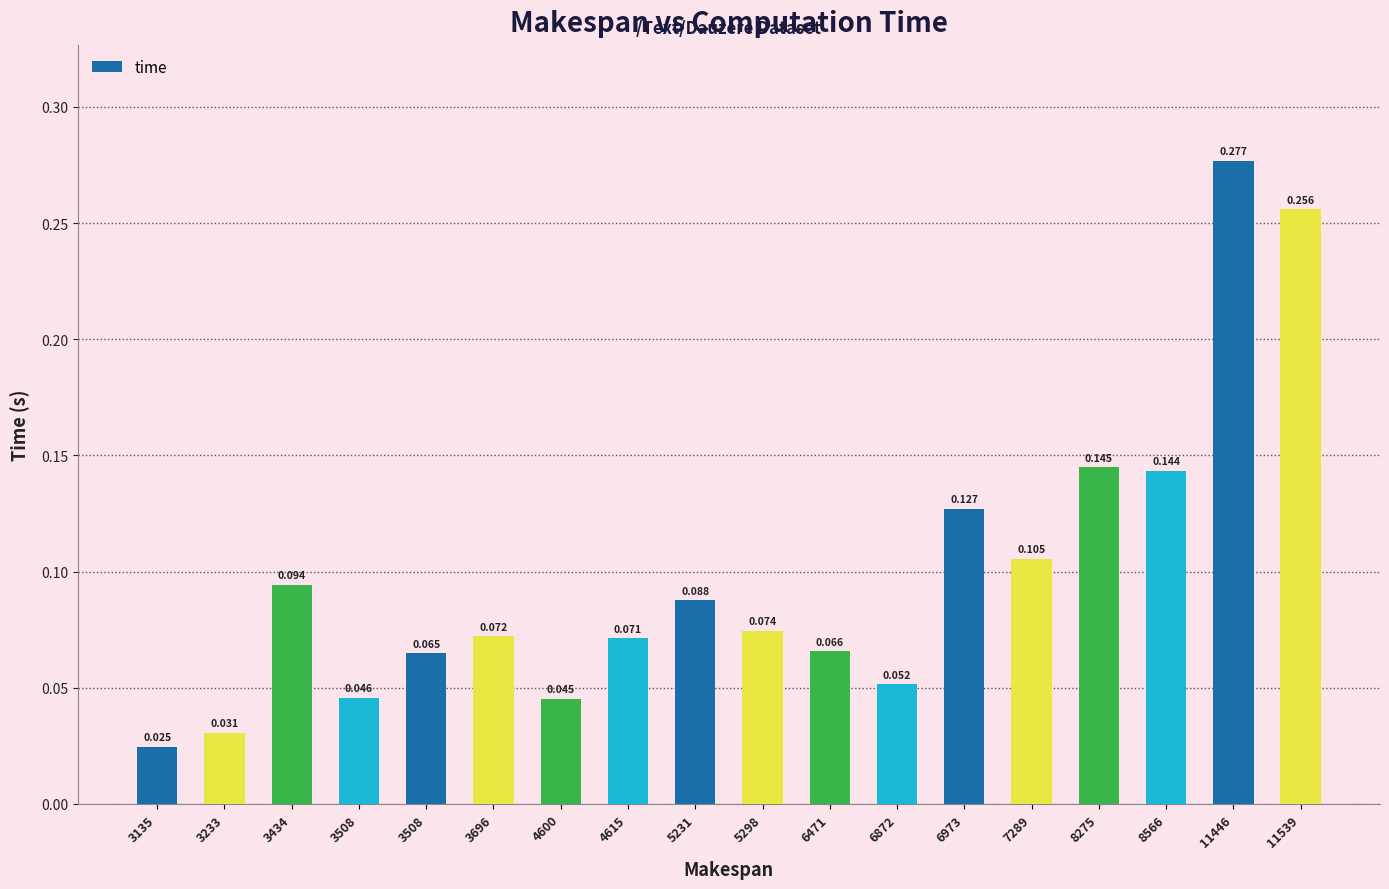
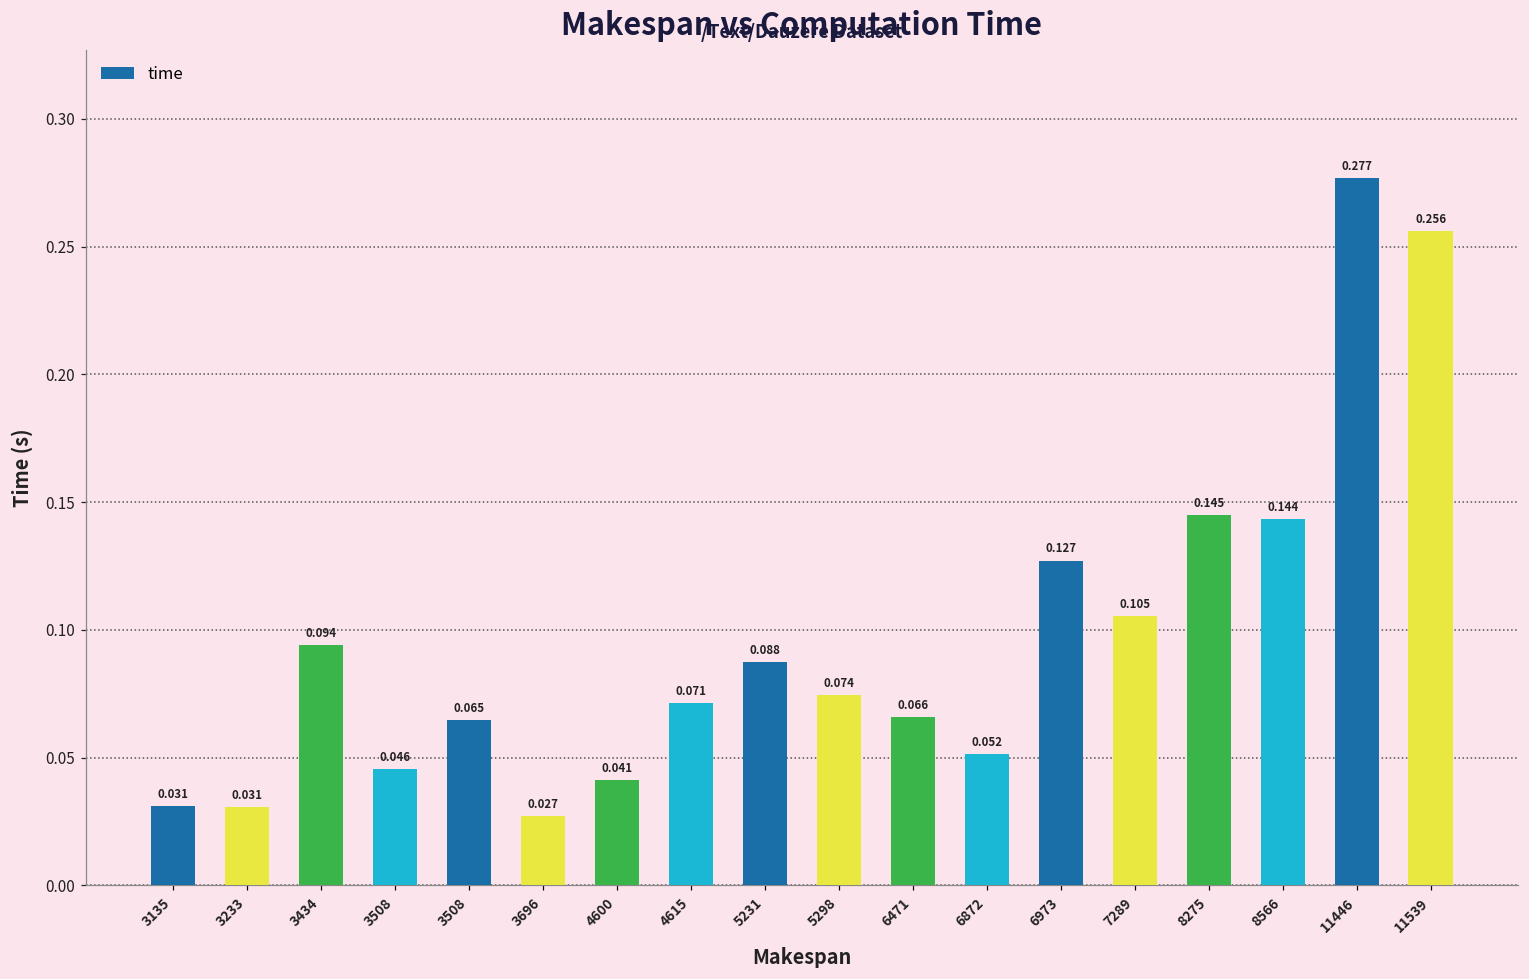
3135: 0.025 -> 0.031
3696: 0.072 -> 0.027
4600: 0.045 -> 0.041
